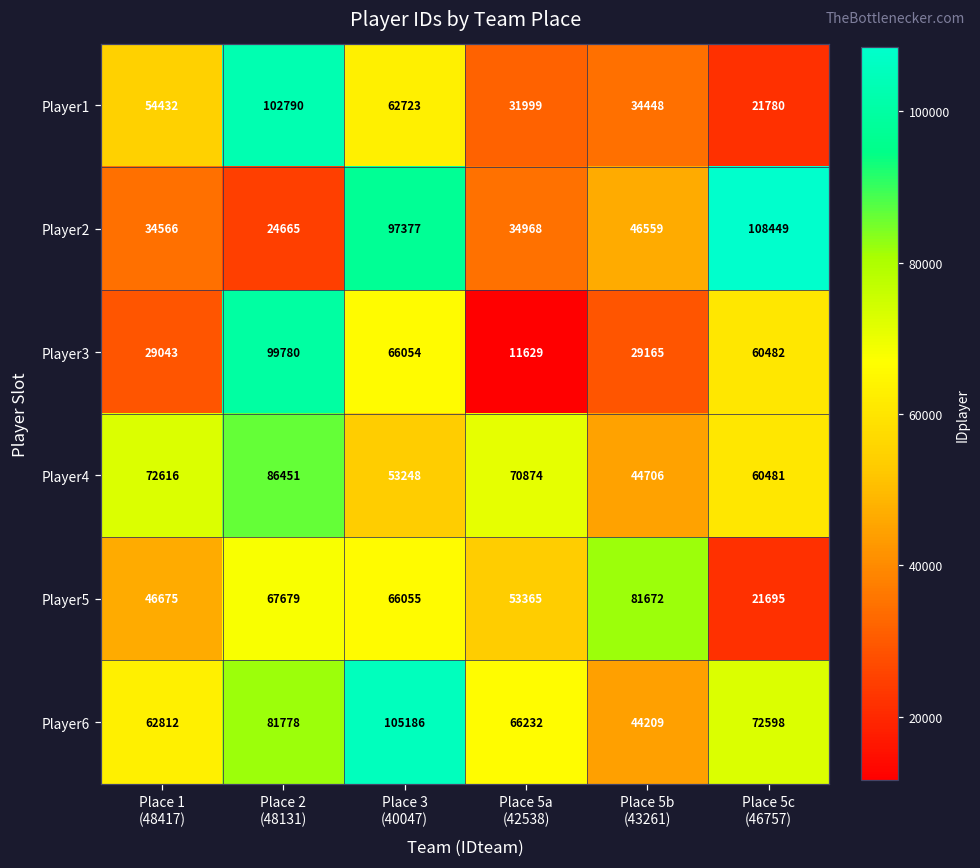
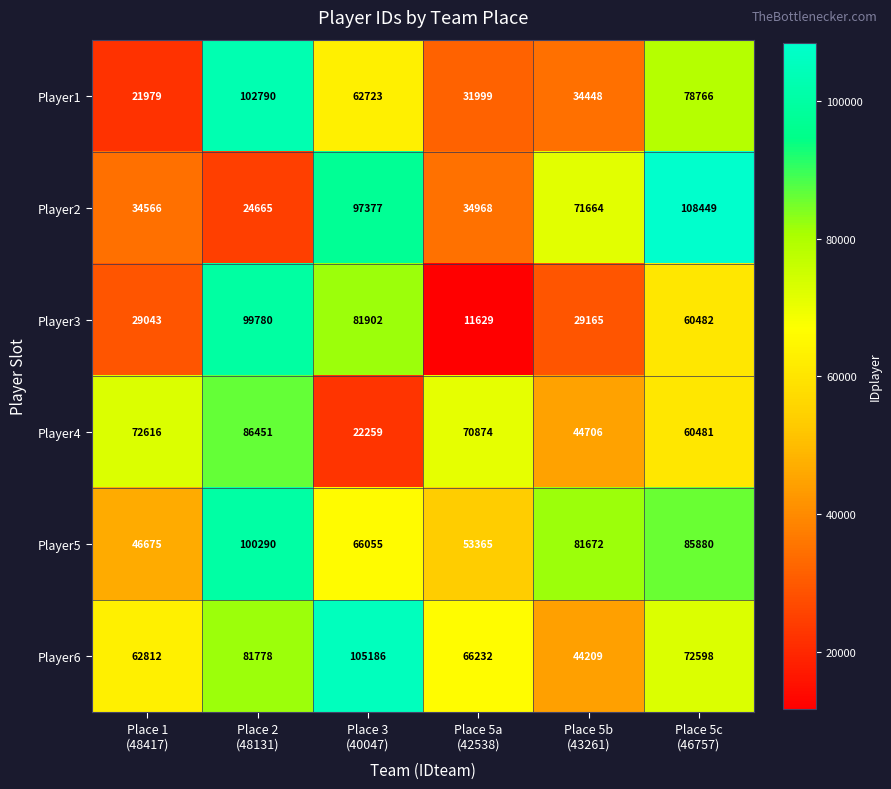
Player1, Place 1 (48417): 54432 -> 21979
Player1, Place 5c (46757): 21780 -> 78766
Player2, Place 5b (43261): 46559 -> 71664
Player3, Place 3 (40047): 66054 -> 81902
Player4, Place 3 (40047): 53248 -> 22259
Player5, Place 2 (48131): 67679 -> 100290
Player5, Place 5c (46757): 21695 -> 85880
